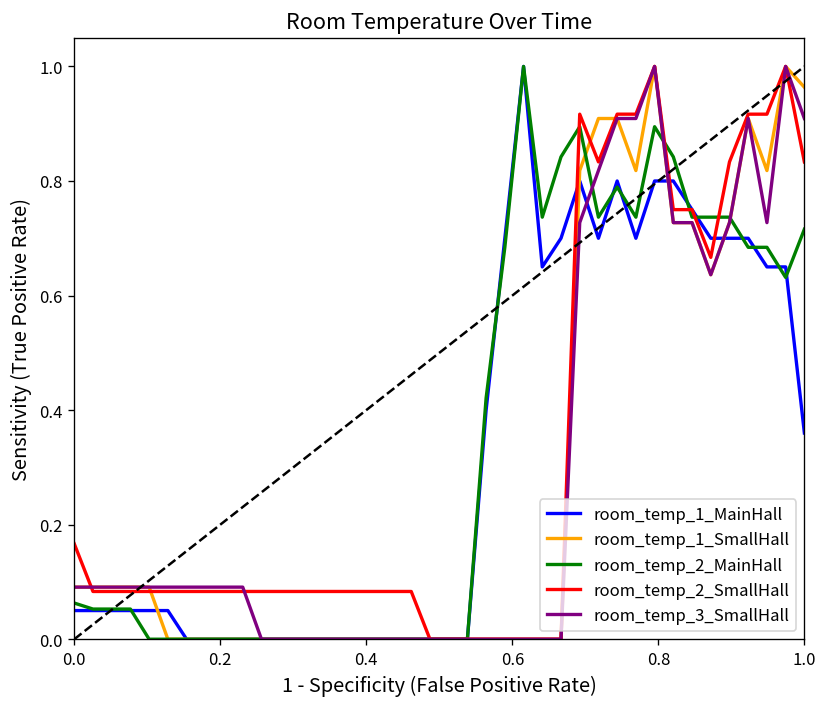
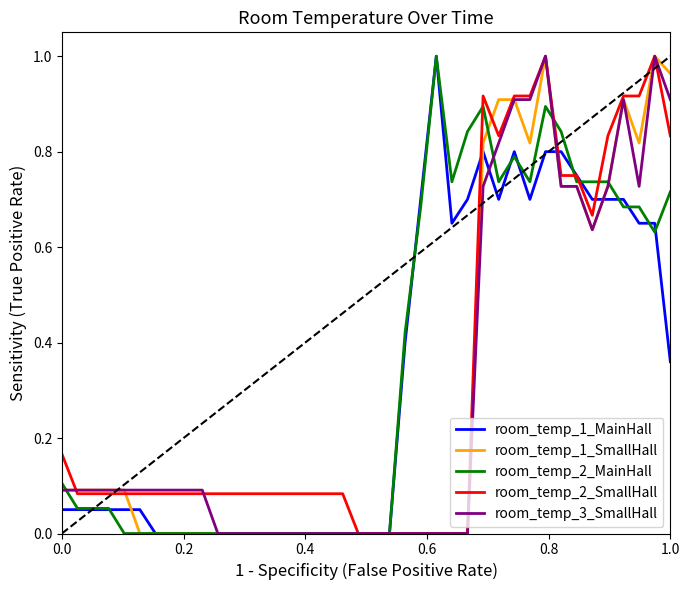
room_temp_2_MainHall, 0.0: 0.06 -> 0.11
